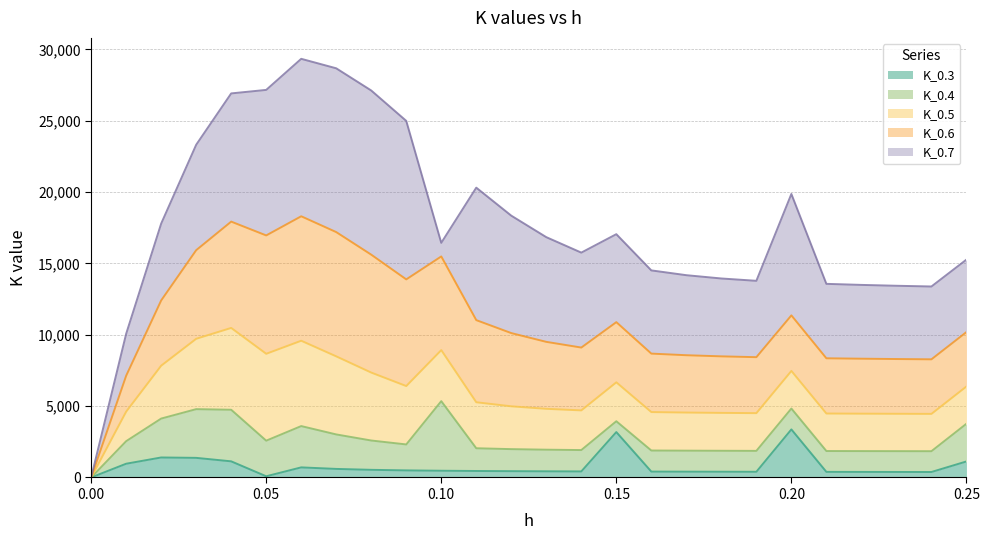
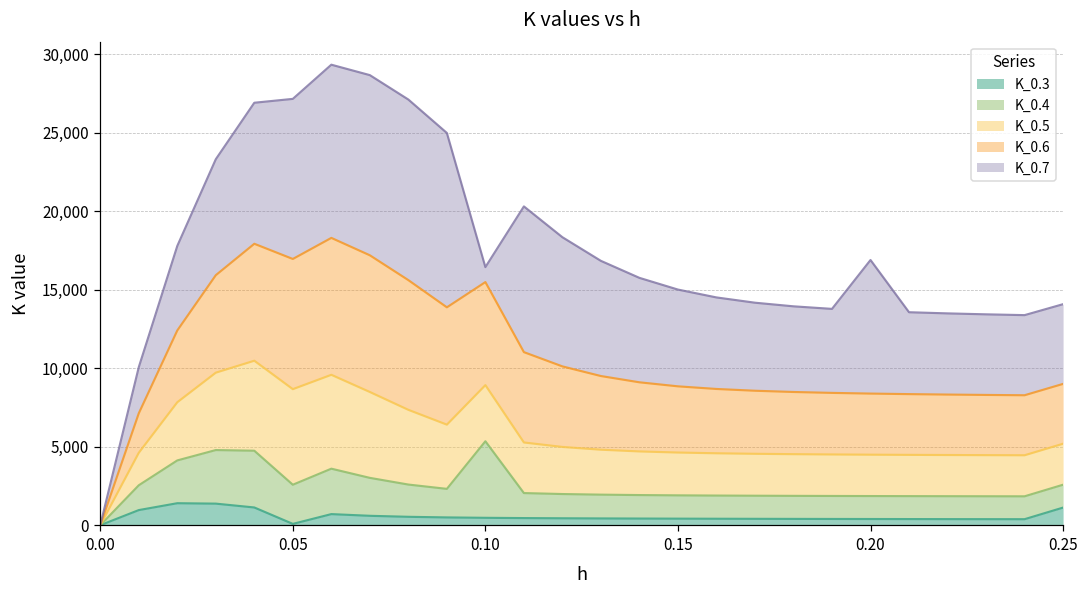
K_0.3, 0.15: 3,200 -> 400
K_0.4, 0.15: 800 -> 1,500
K_0.3, 0.20: 3,400 -> 400
K_0.4, 0.25: 2,600 -> 1,500
